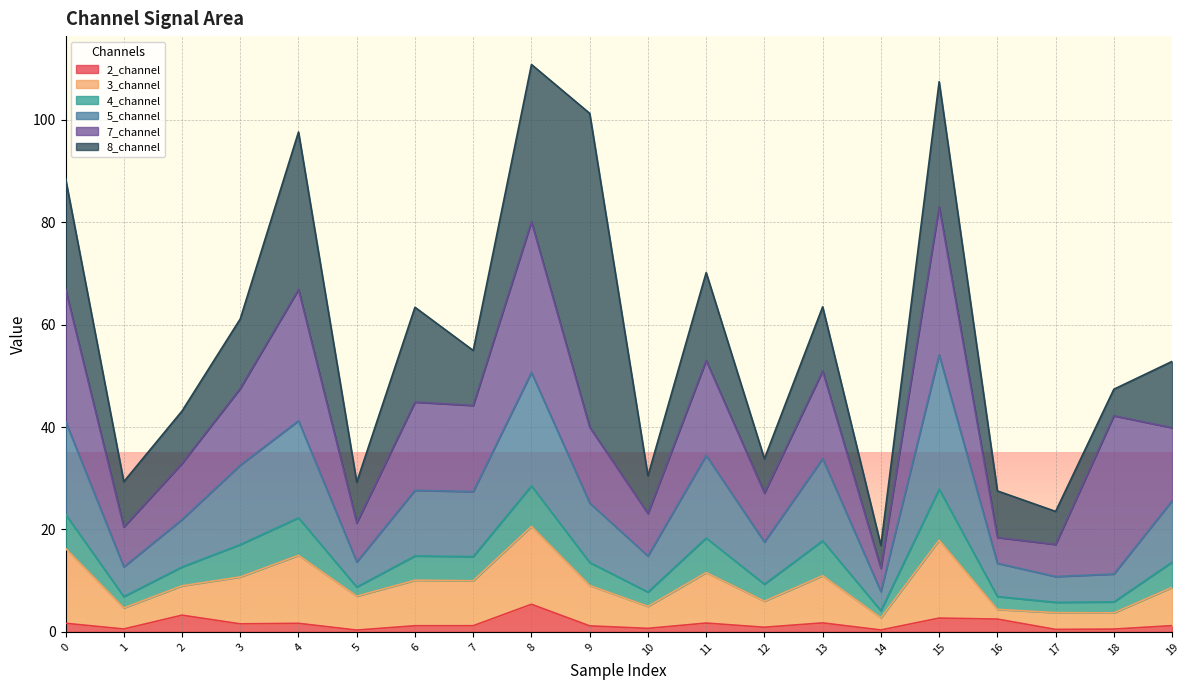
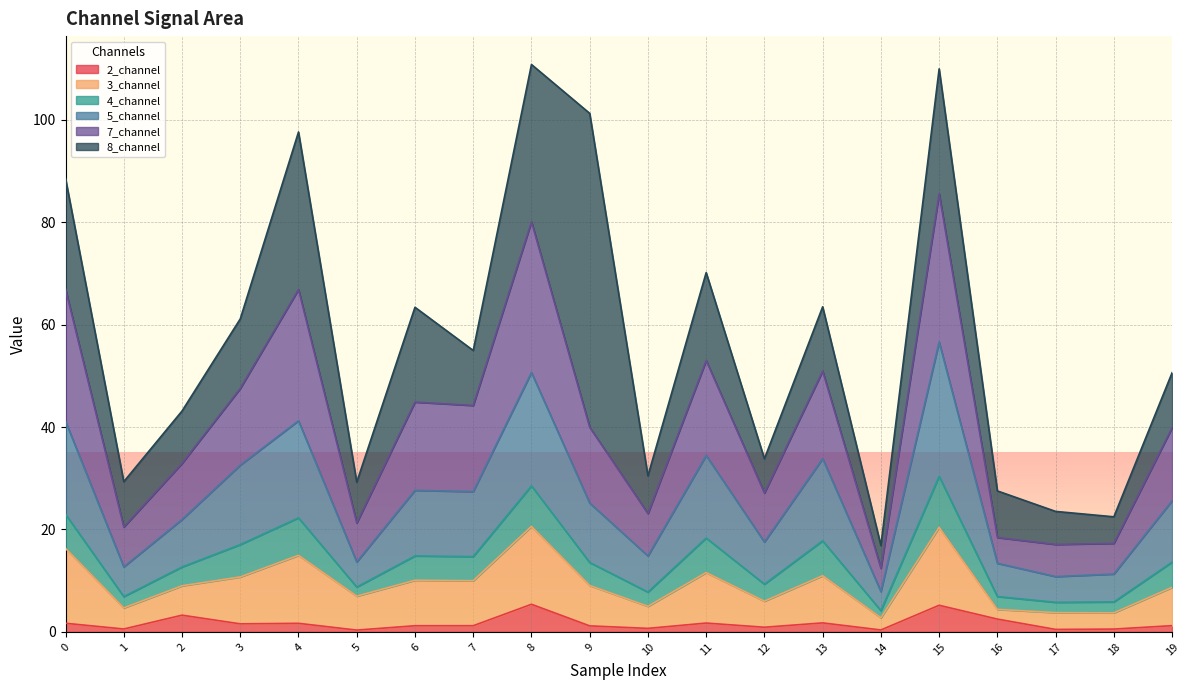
2_channel, 15: 3 -> 5
7_channel, 18: 31 -> 6
8_channel, 19: 13 -> 11
